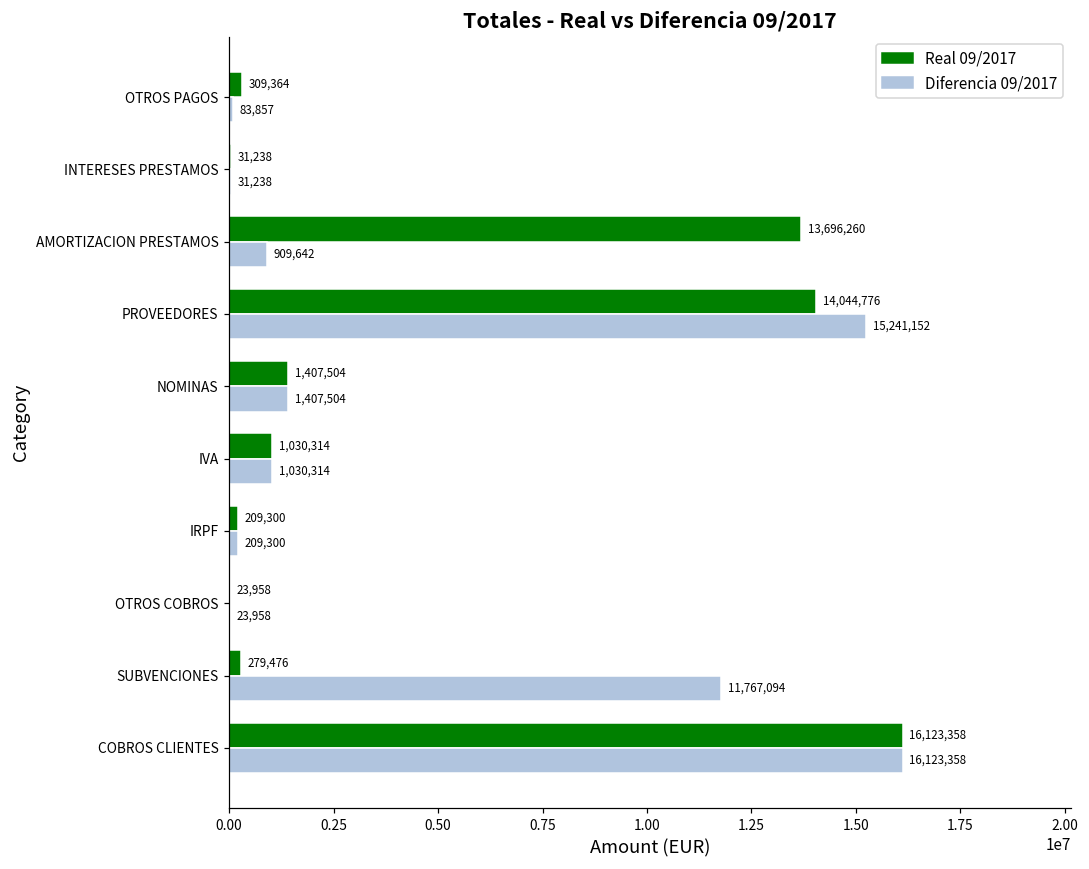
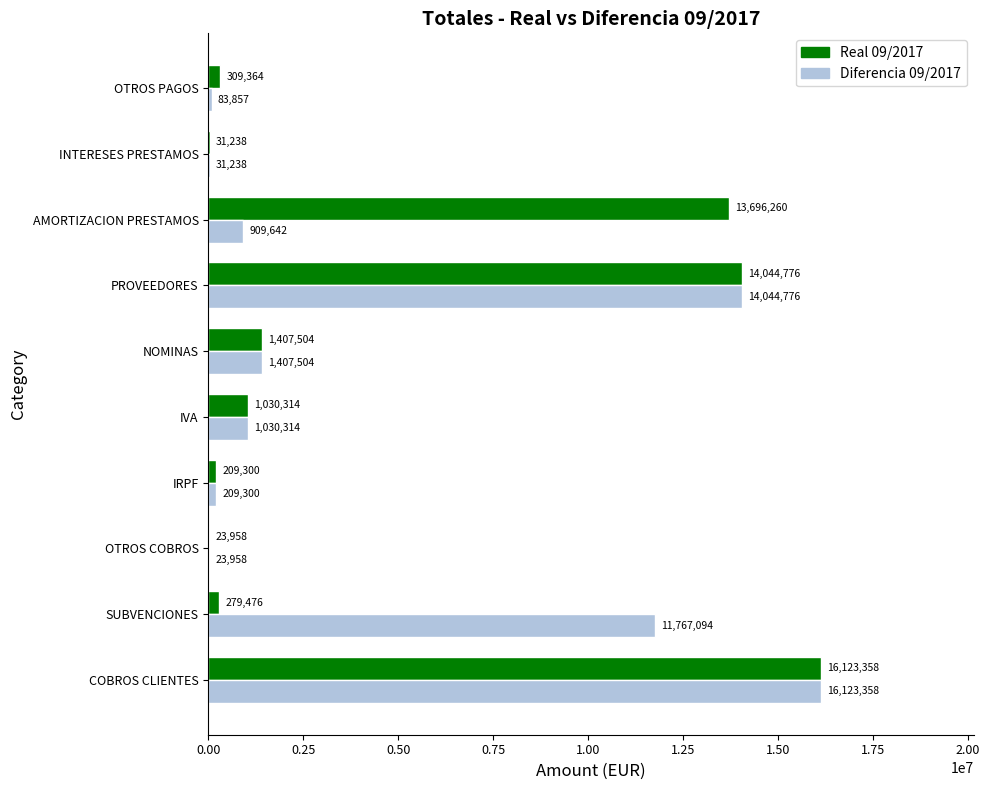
Diferencia 09/2017, PROVEEDORES: 15,241,152 -> 14,044,776
